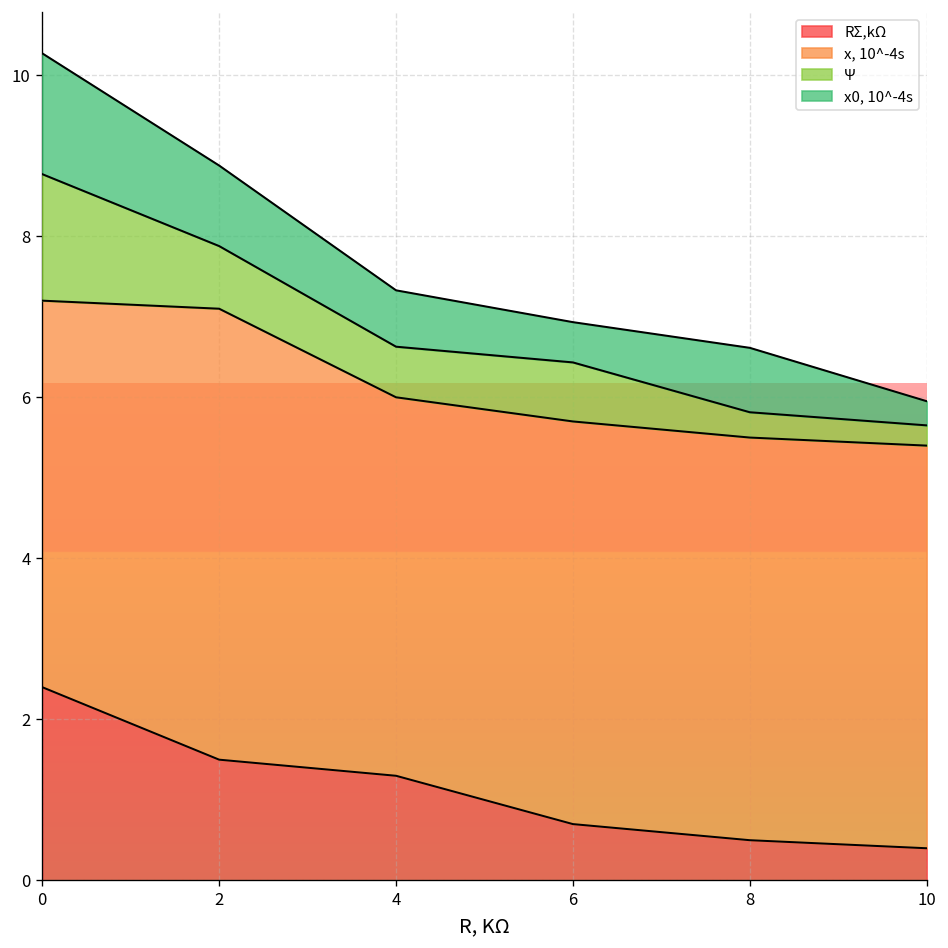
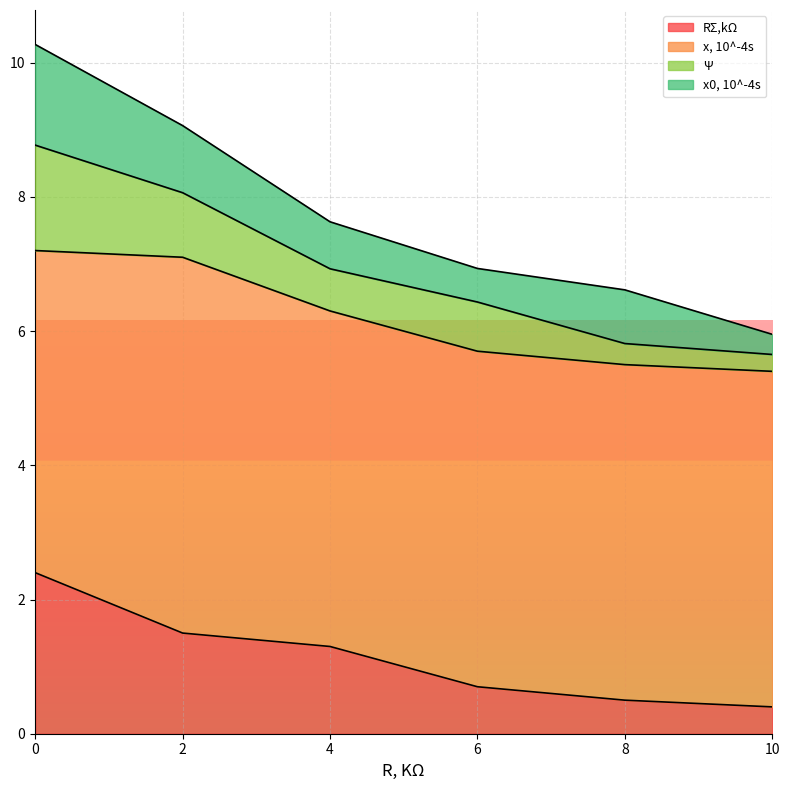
Ψ, 2: 0.8 -> 1.0
x, 10^-4s, 4: 4.7 -> 5.0
